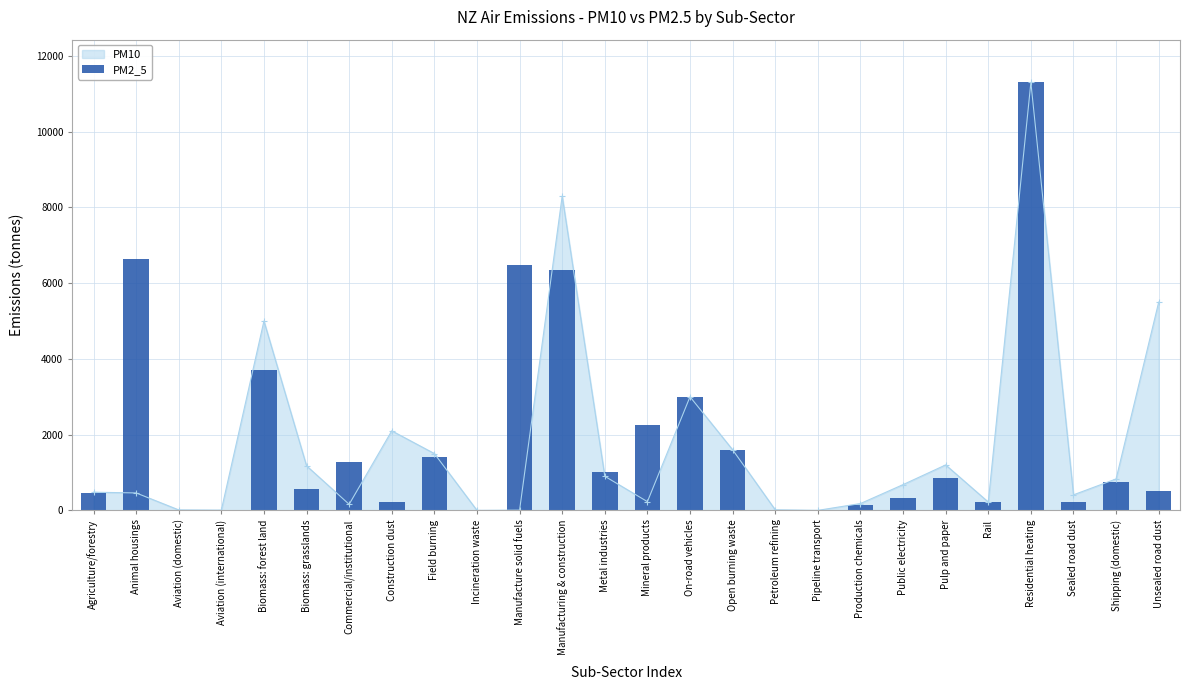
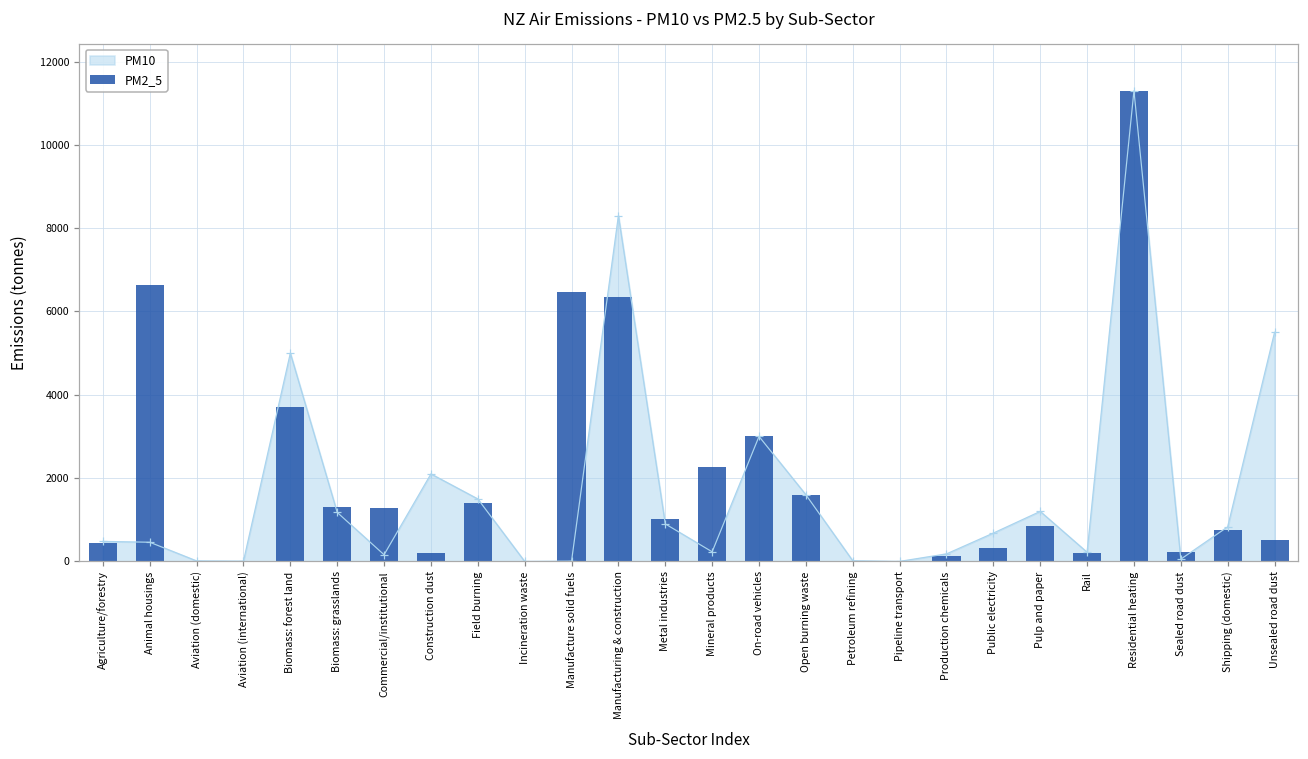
PM2_5, Biomass: grasslands: 600 -> 1300
PM10, Sealed road dust: 400 -> 100
